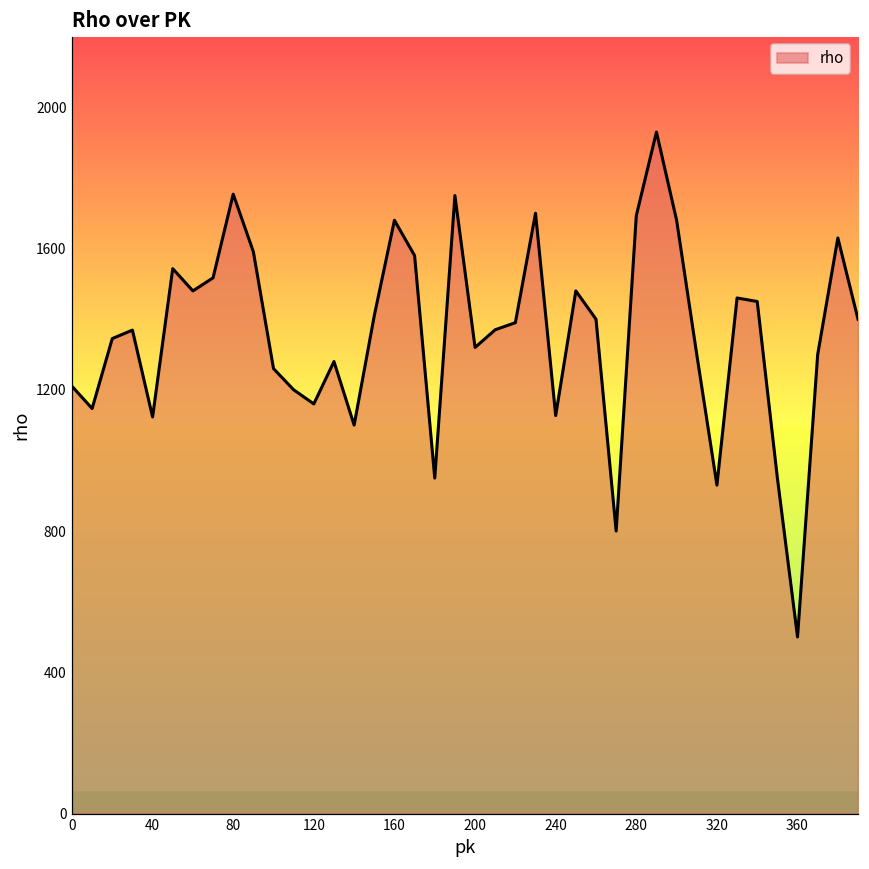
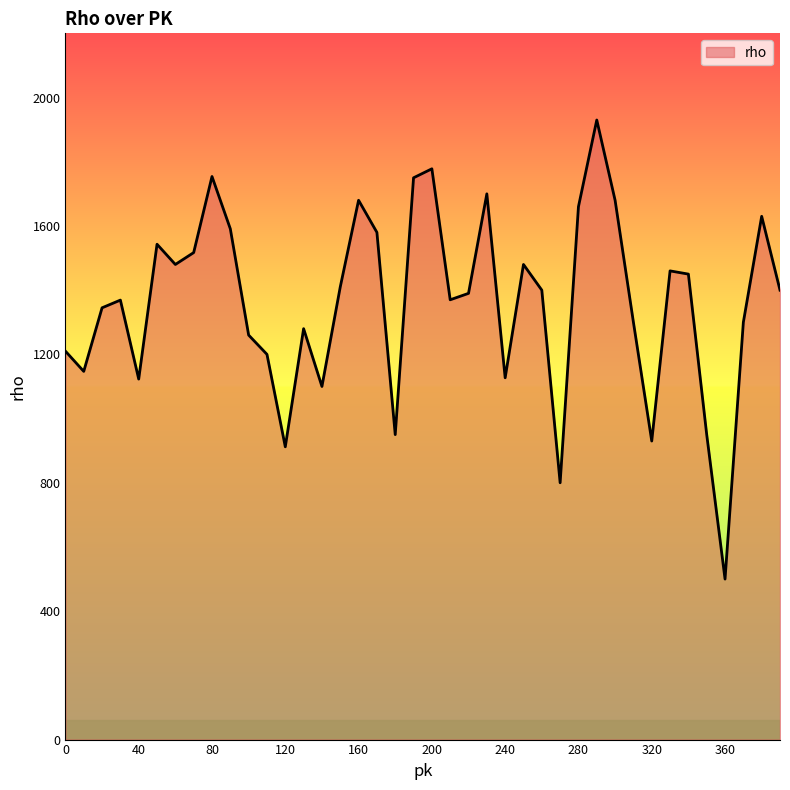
120: 1160 -> 910
200: 1320 -> 1780
280: 1690 -> 1660
